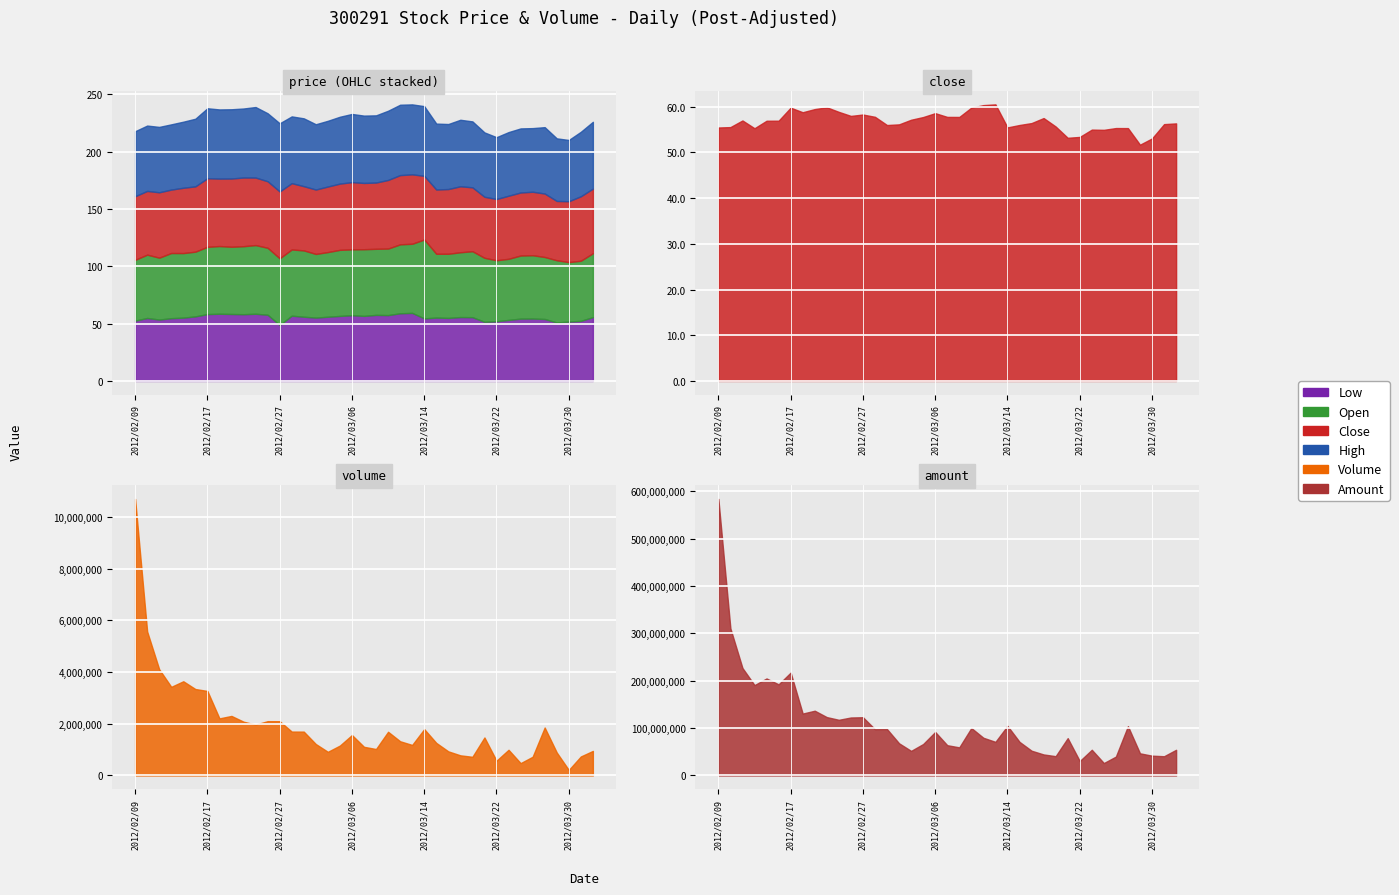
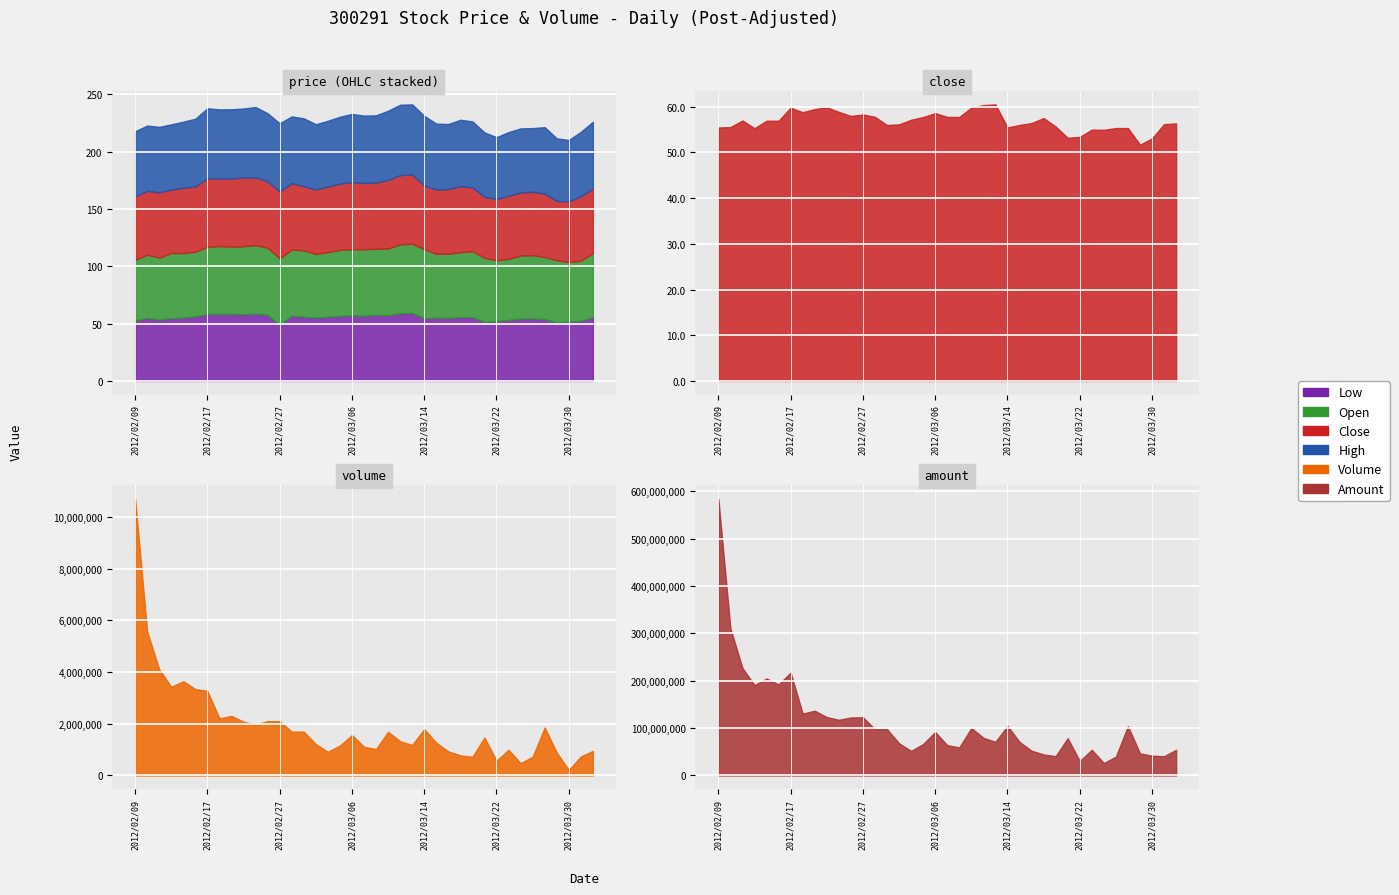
price (OHLC stacked), Open, 2012/03/14: 69 -> 60
